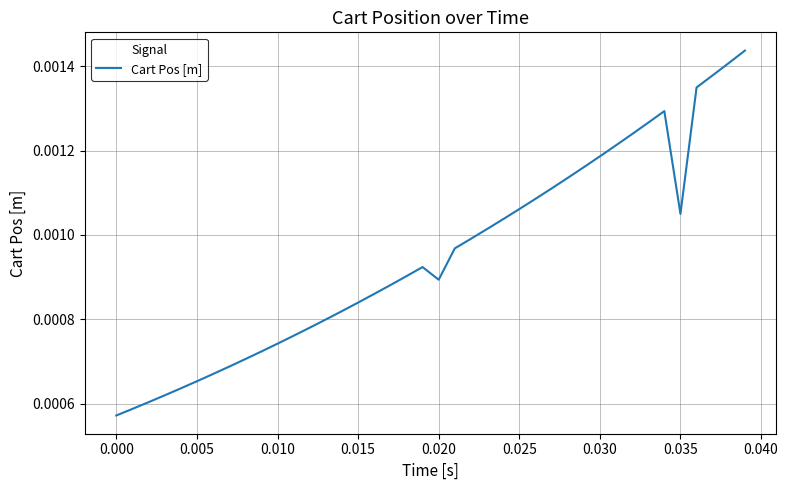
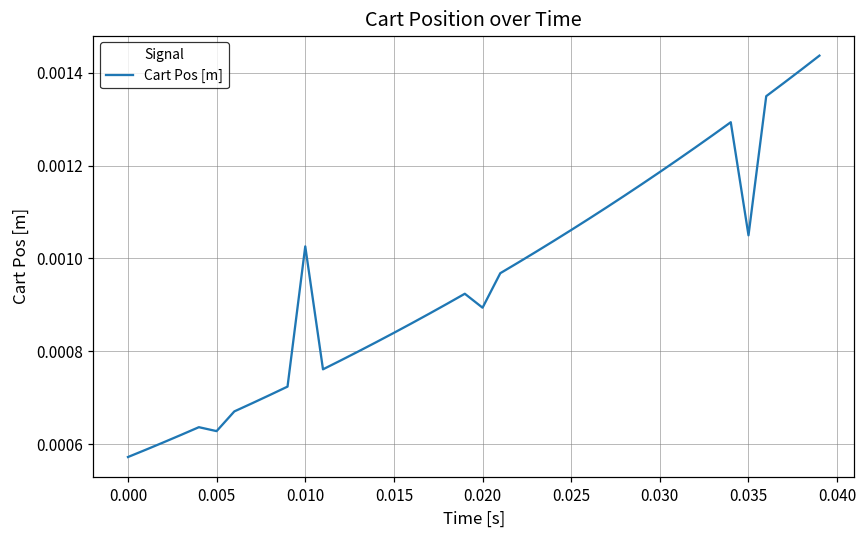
0.005: 0.00065 -> 0.00063
0.010: 0.00074 -> 0.00103
